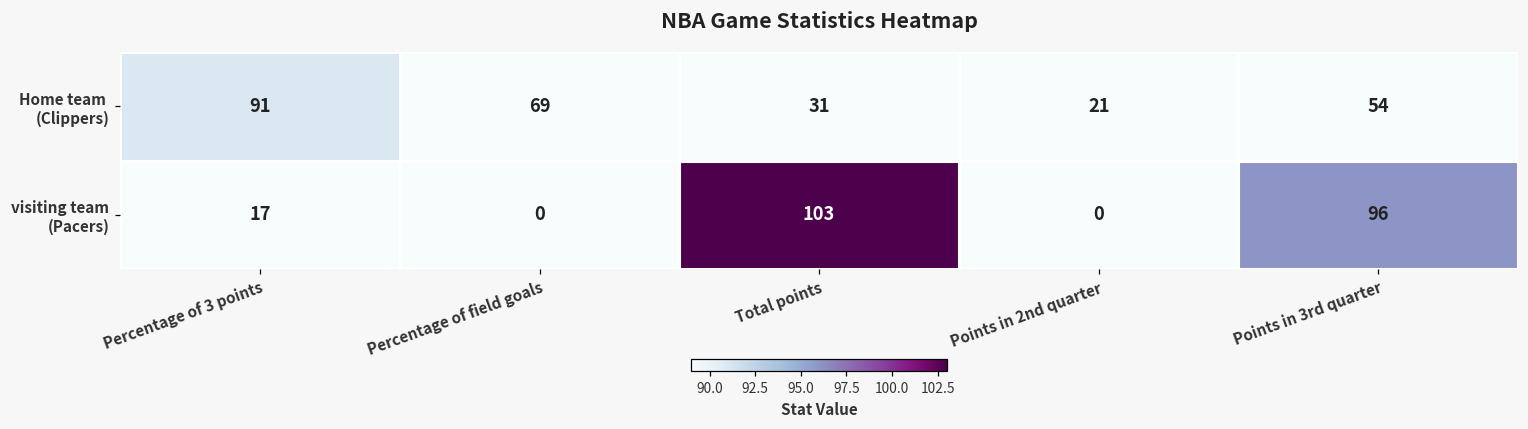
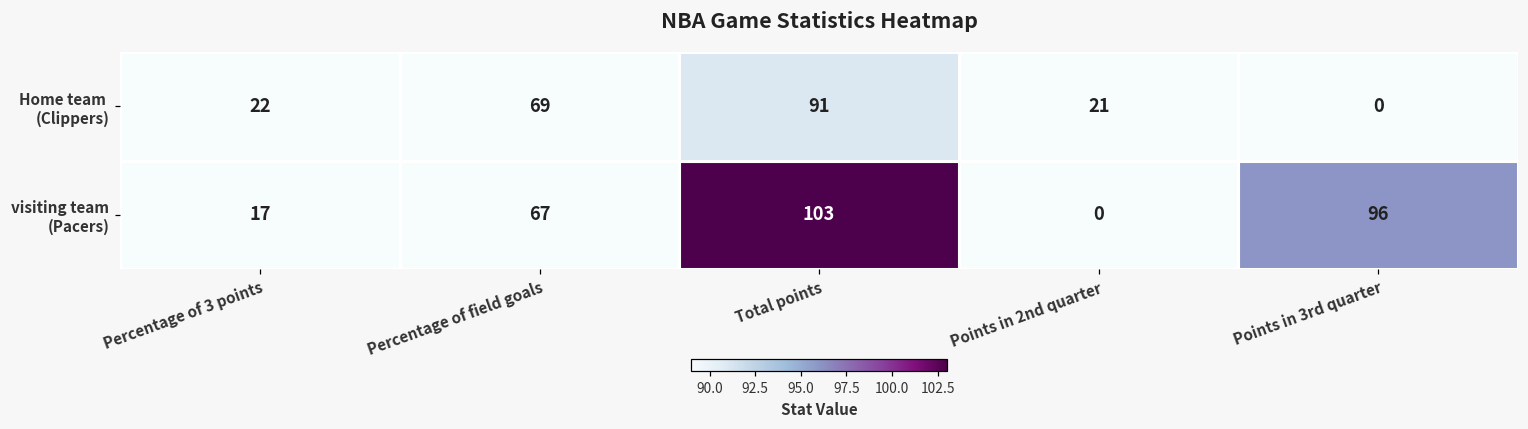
Home team (Clippers), Percentage of 3 points: 91 -> 22
Home team (Clippers), Total points: 31 -> 91
Home team (Clippers), Points in 3rd quarter: 54 -> 0
visiting team (Pacers), Percentage of field goals: 0 -> 67
